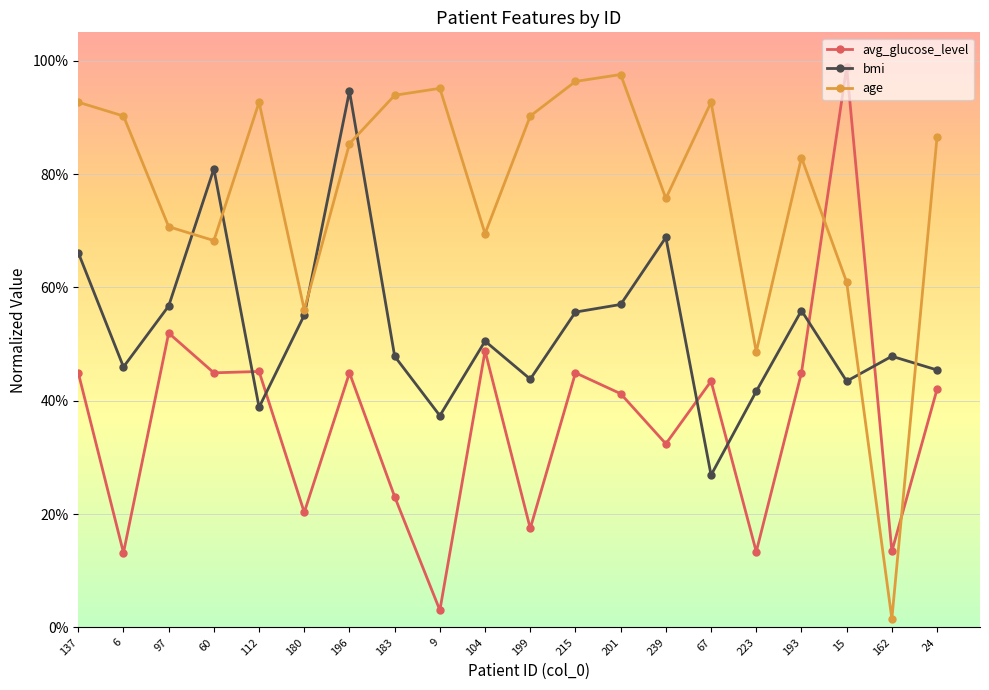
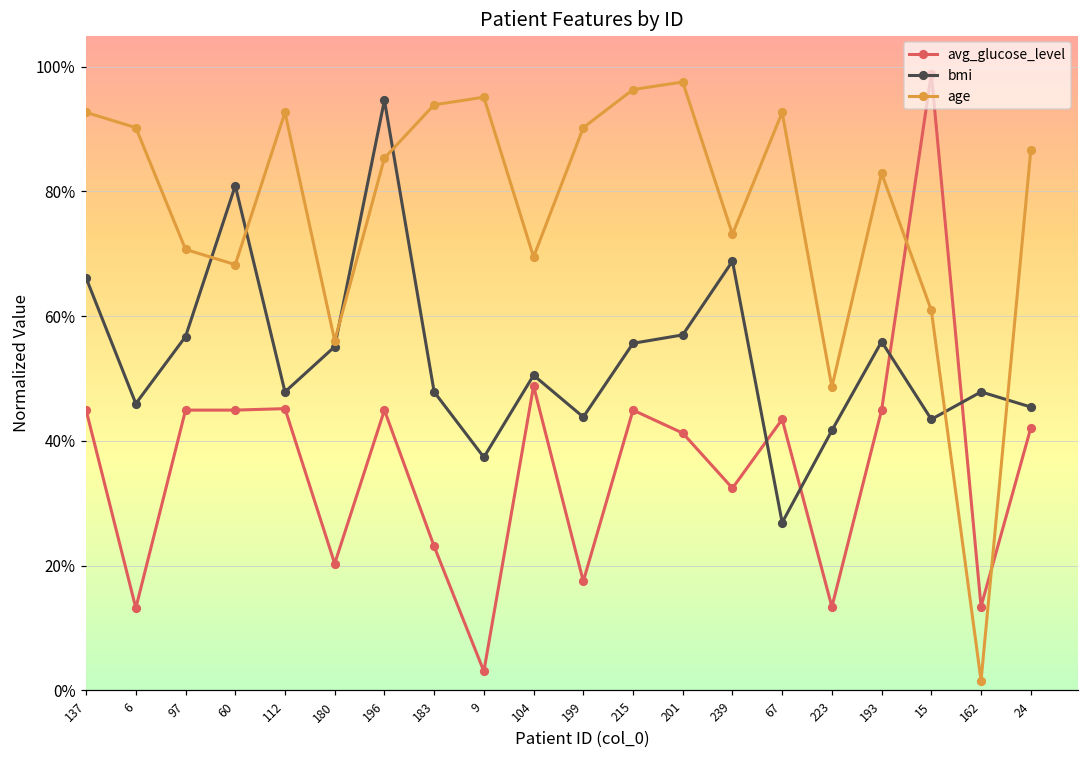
avg_glucose_level, 97: 52% -> 45%
bmi, 112: 39% -> 48%
age, 239: 76% -> 73%
